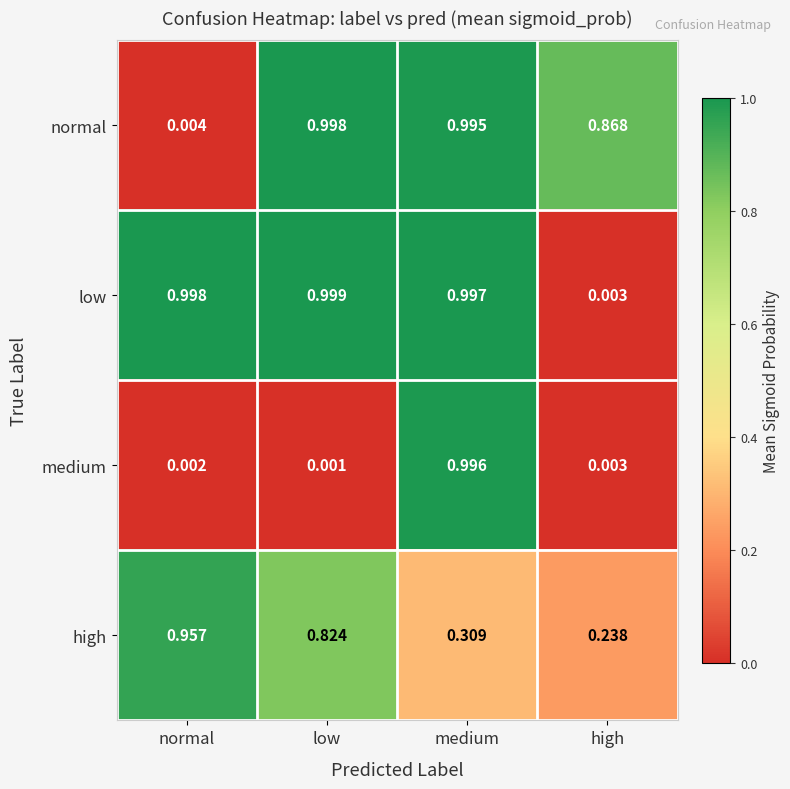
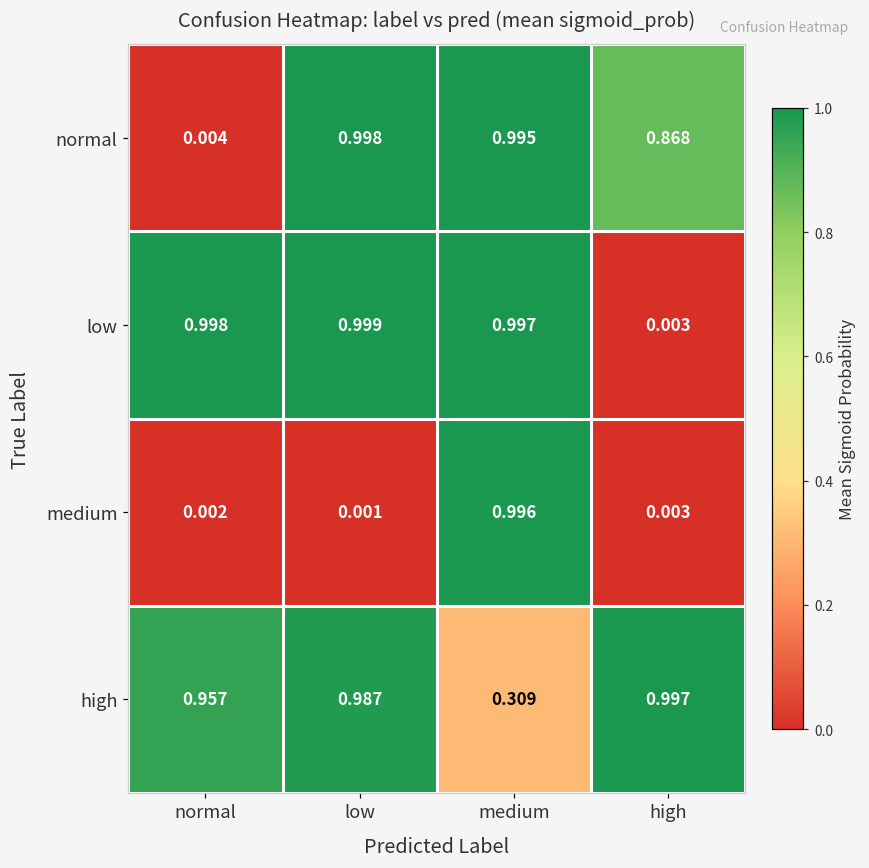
high, low: 0.824 -> 0.987
high, high: 0.238 -> 0.997
